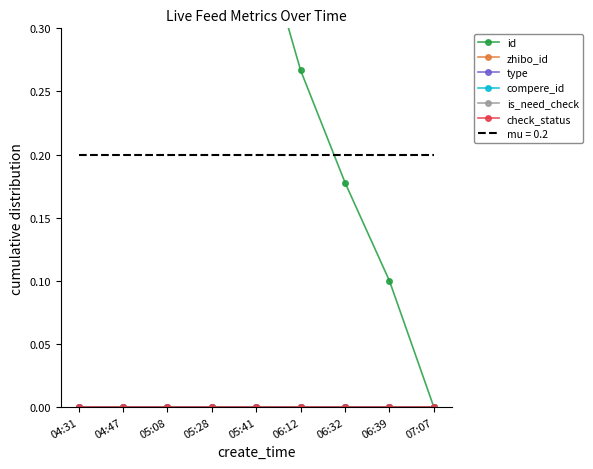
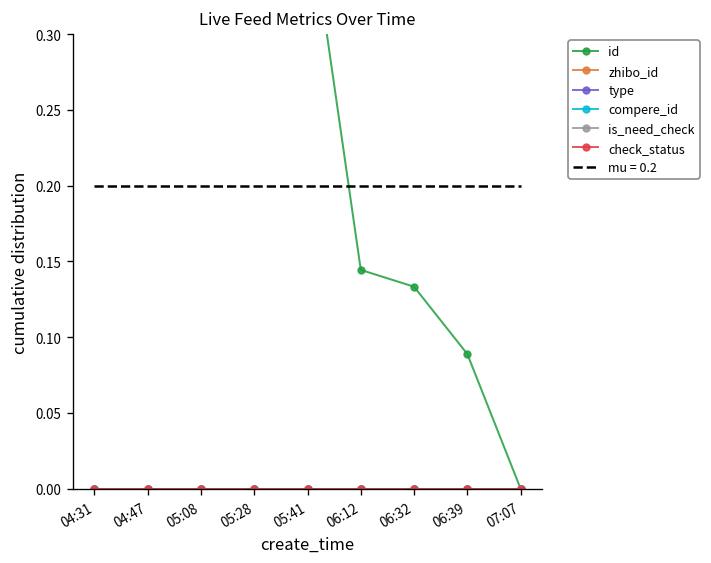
id, 06:12: 0.267 -> 0.144
id, 06:32: 0.178 -> 0.133
id, 06:39: 0.100 -> 0.089
